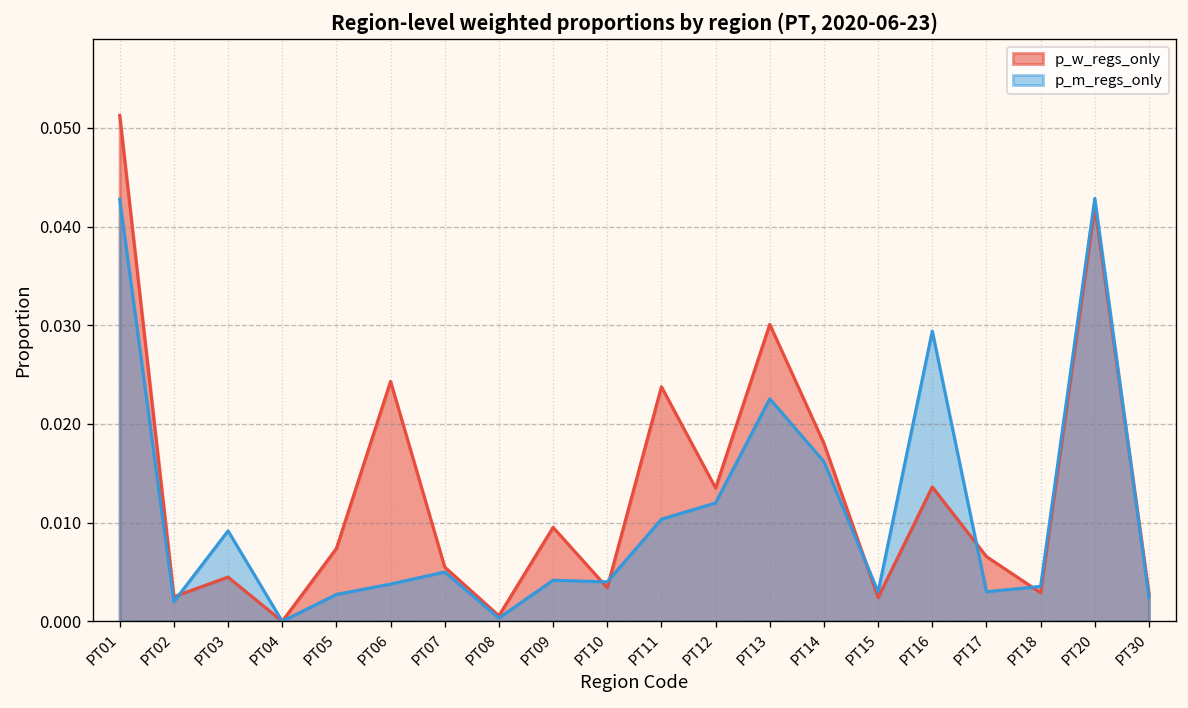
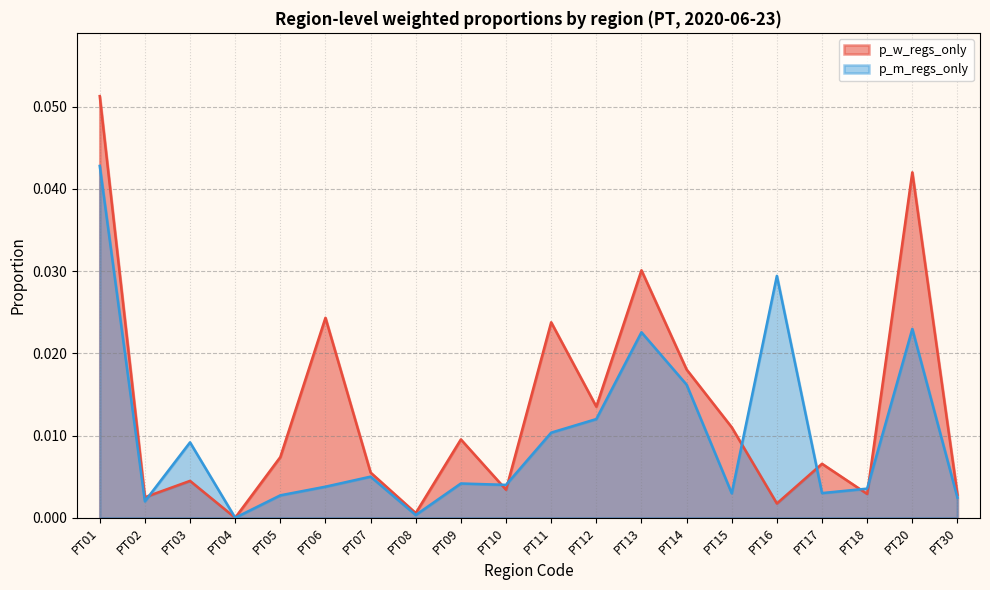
p_w_regs_only, PT15: 0.002 -> 0.011
p_w_regs_only, PT16: 0.014 -> 0.002
p_m_regs_only, PT20: 0.043 -> 0.023
